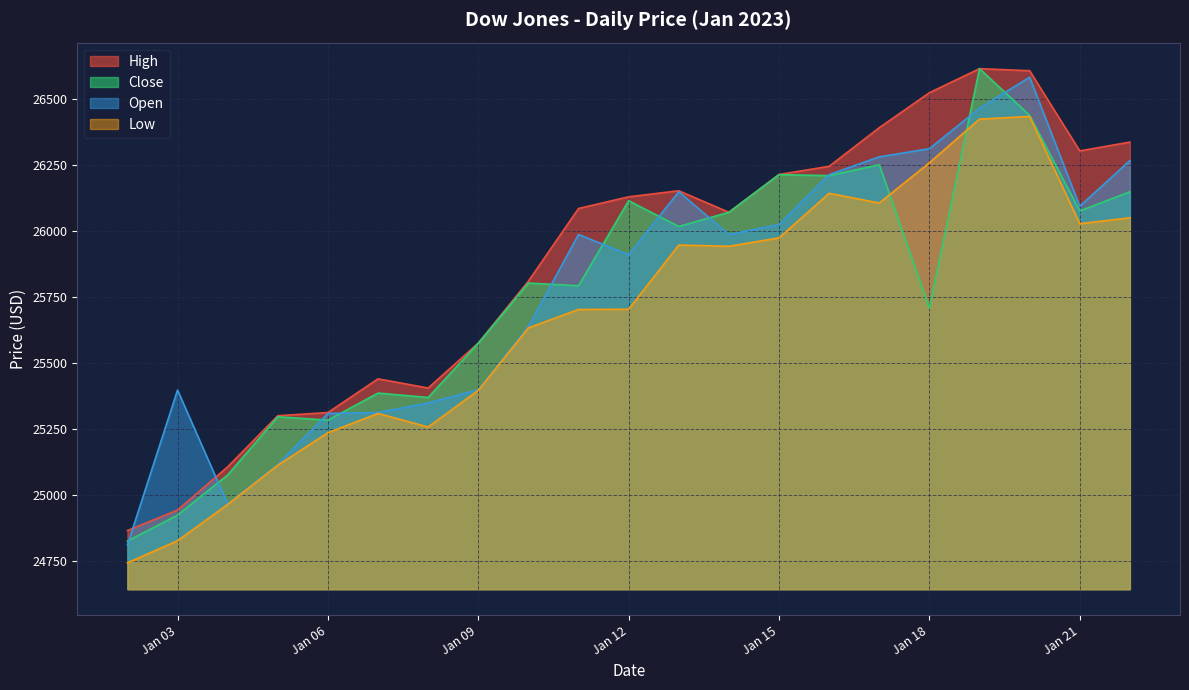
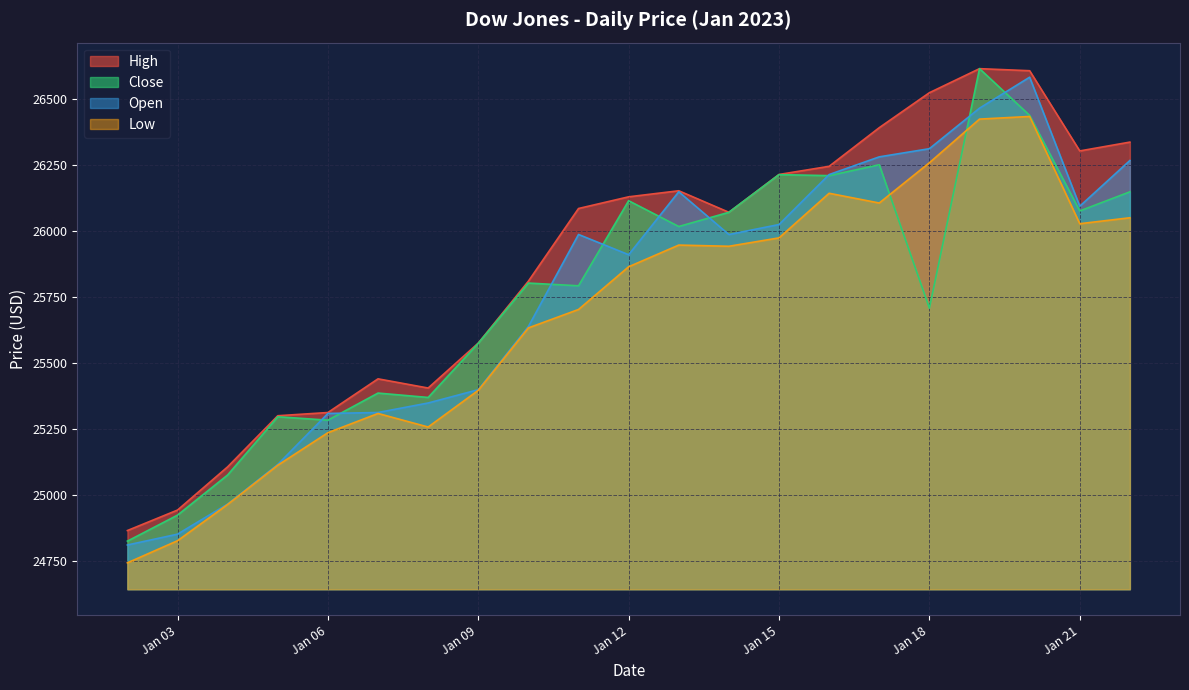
Open, Jan 03: 25400 -> 24850
Low, Jan 12: 25700 -> 25870
